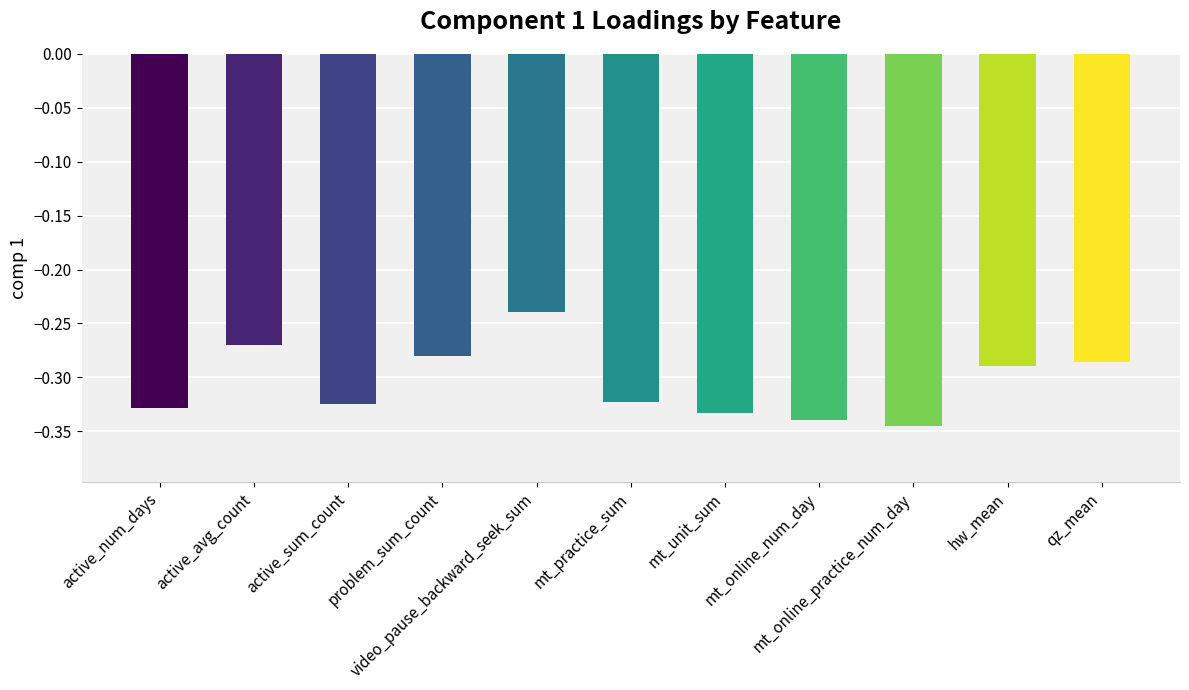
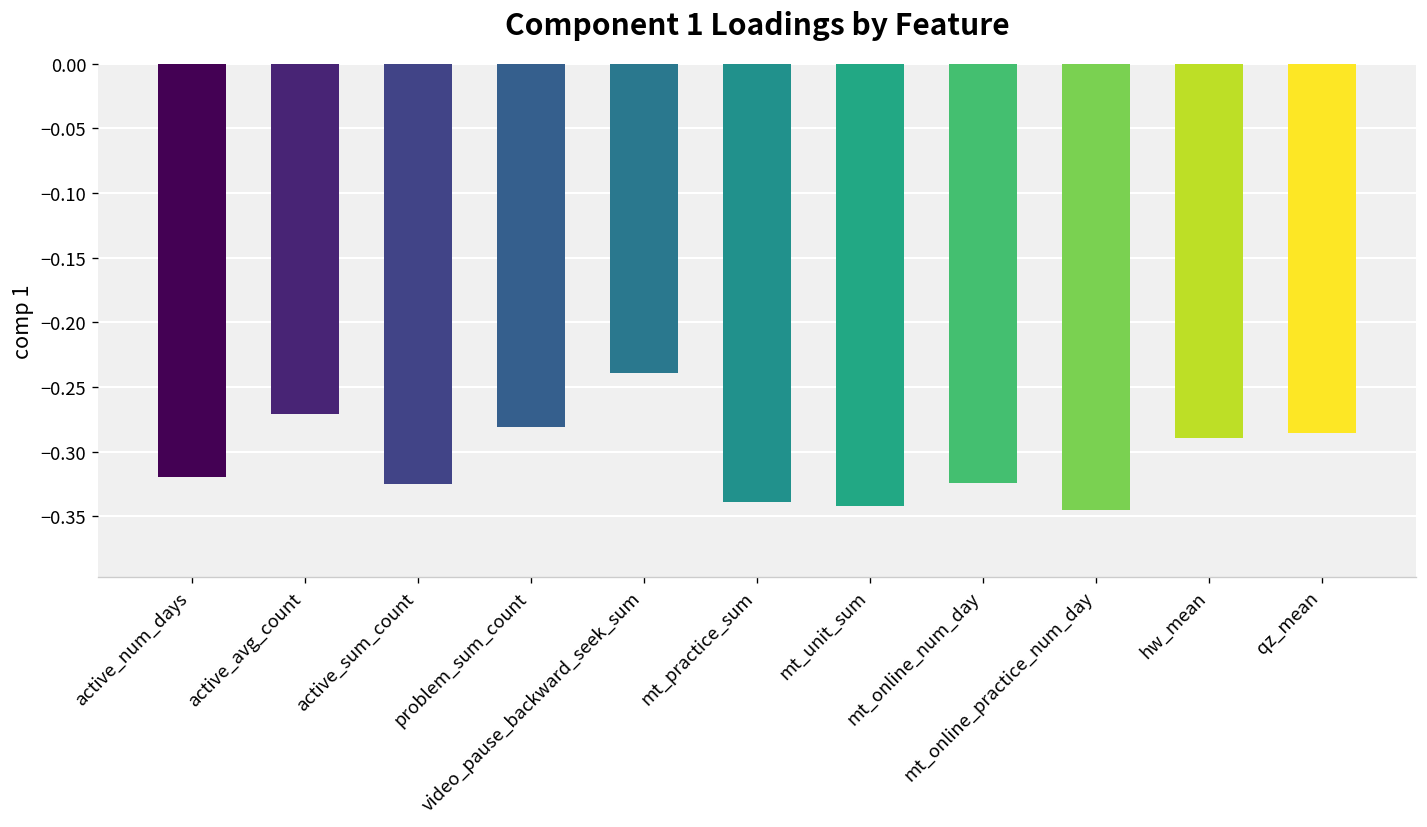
active_num_days: -0.328 -> -0.319
mt_practice_sum: -0.323 -> -0.339
mt_unit_sum: -0.333 -> -0.342
mt_online_num_day: -0.339 -> -0.324
